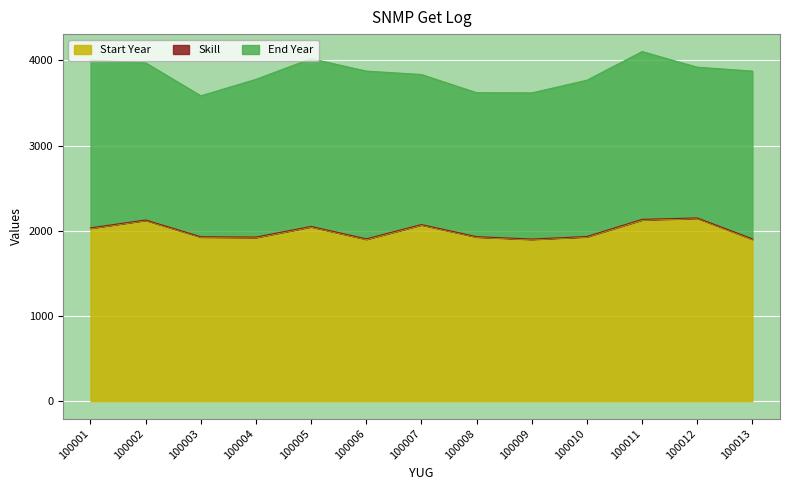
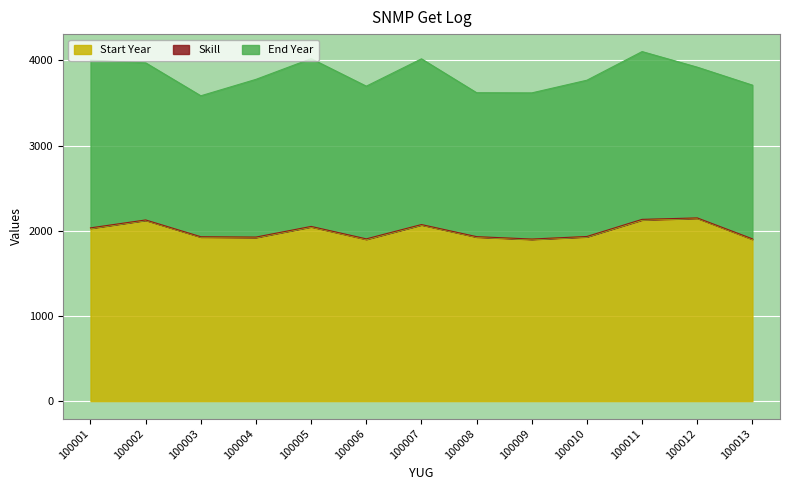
End Year, 100006: 2000 -> 1800
End Year, 100007: 1800 -> 1900
End Year, 100013: 2000 -> 1800
